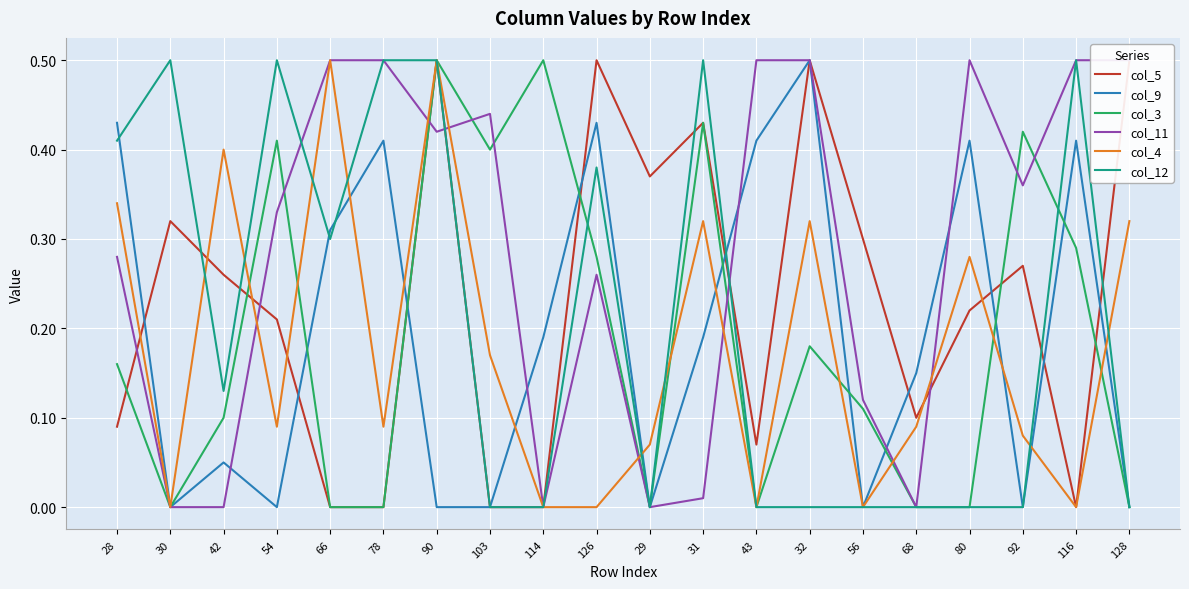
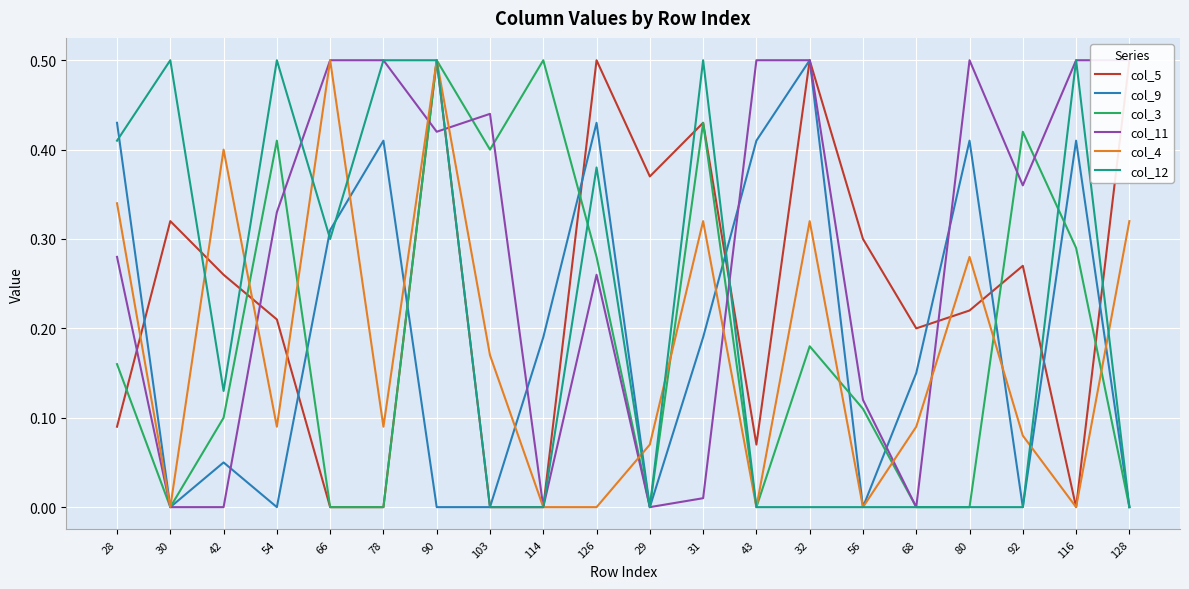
col_5, 68: 0.1 -> 0.2
